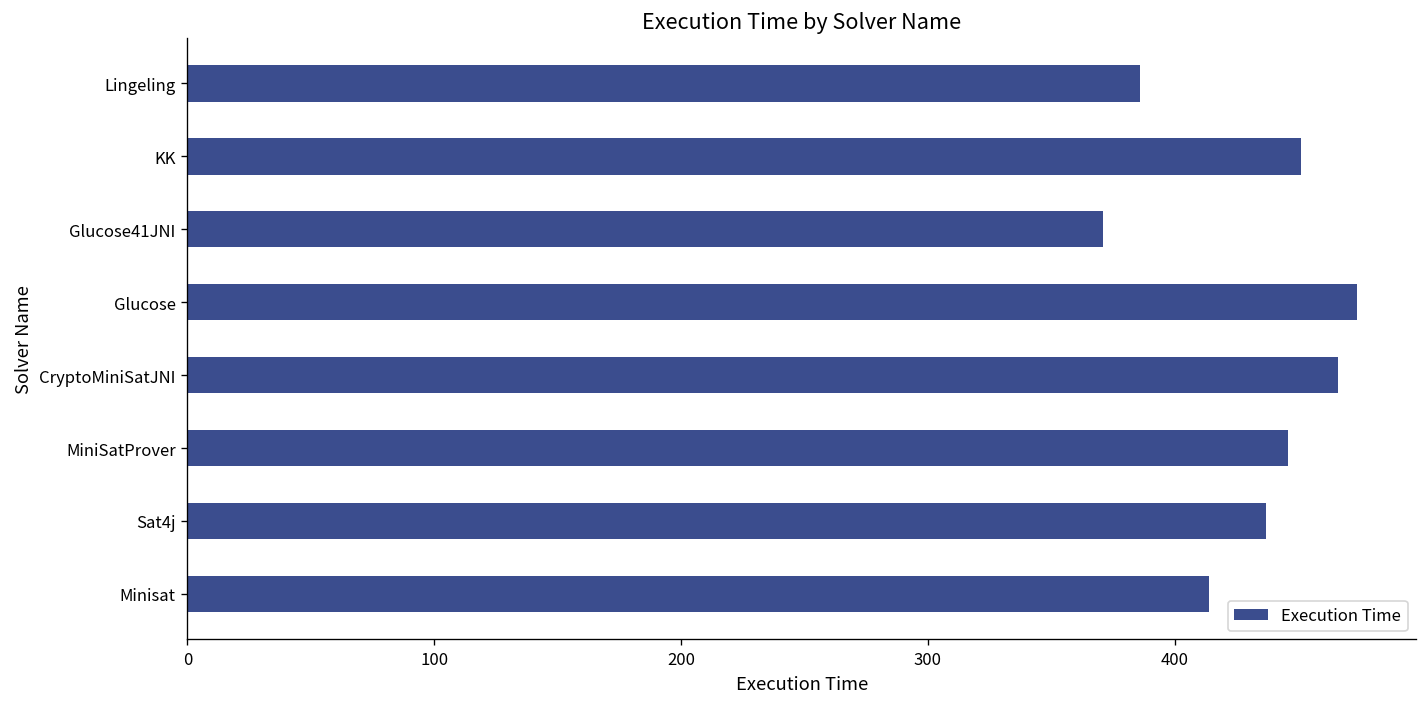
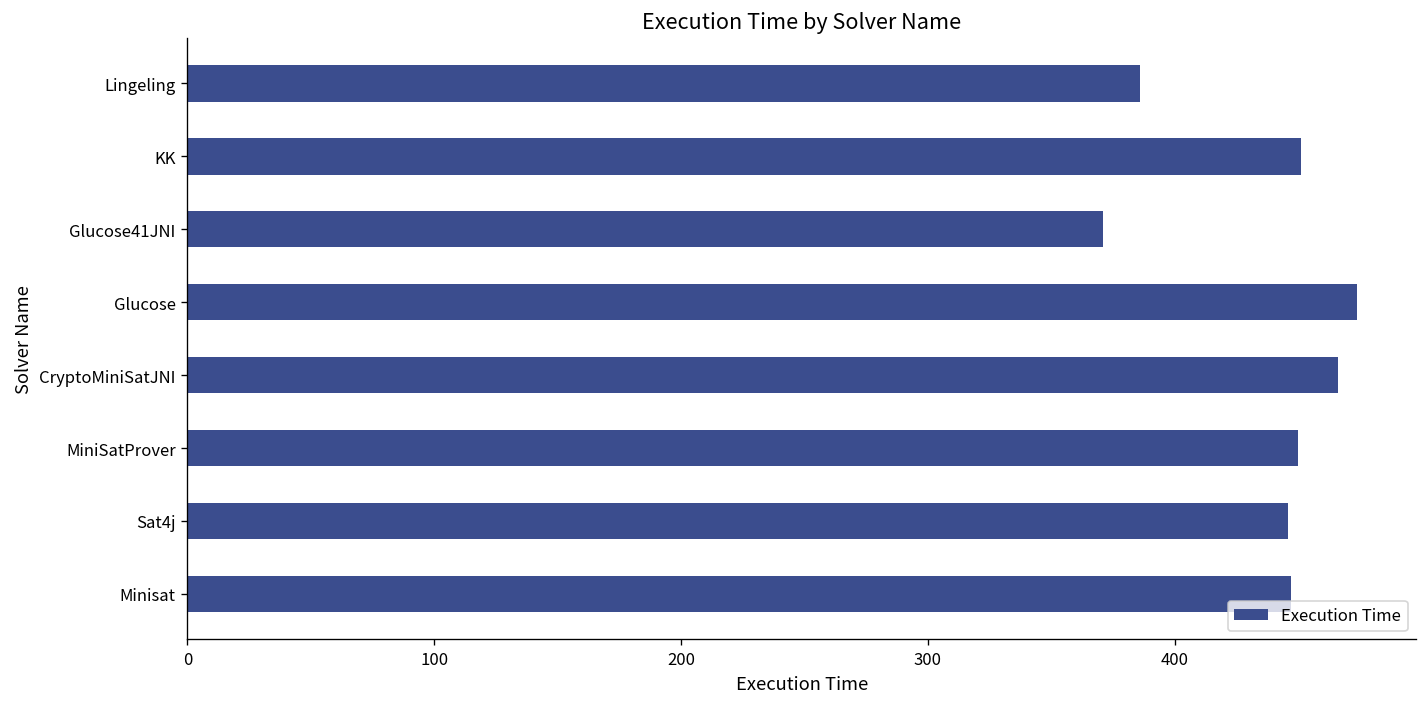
MiniSatProver: 446 -> 450
Sat4j: 437 -> 446
Minisat: 414 -> 447
